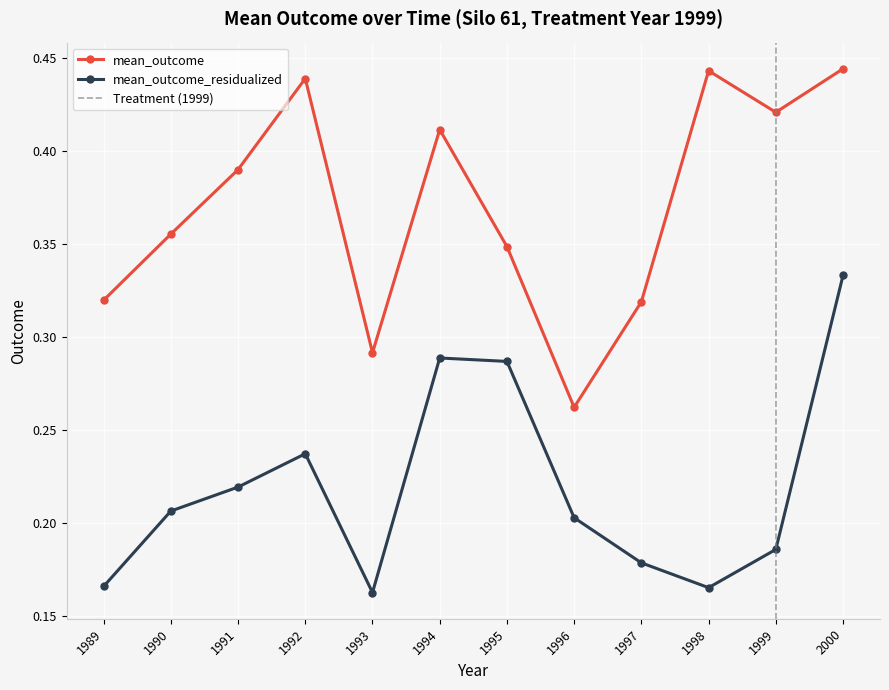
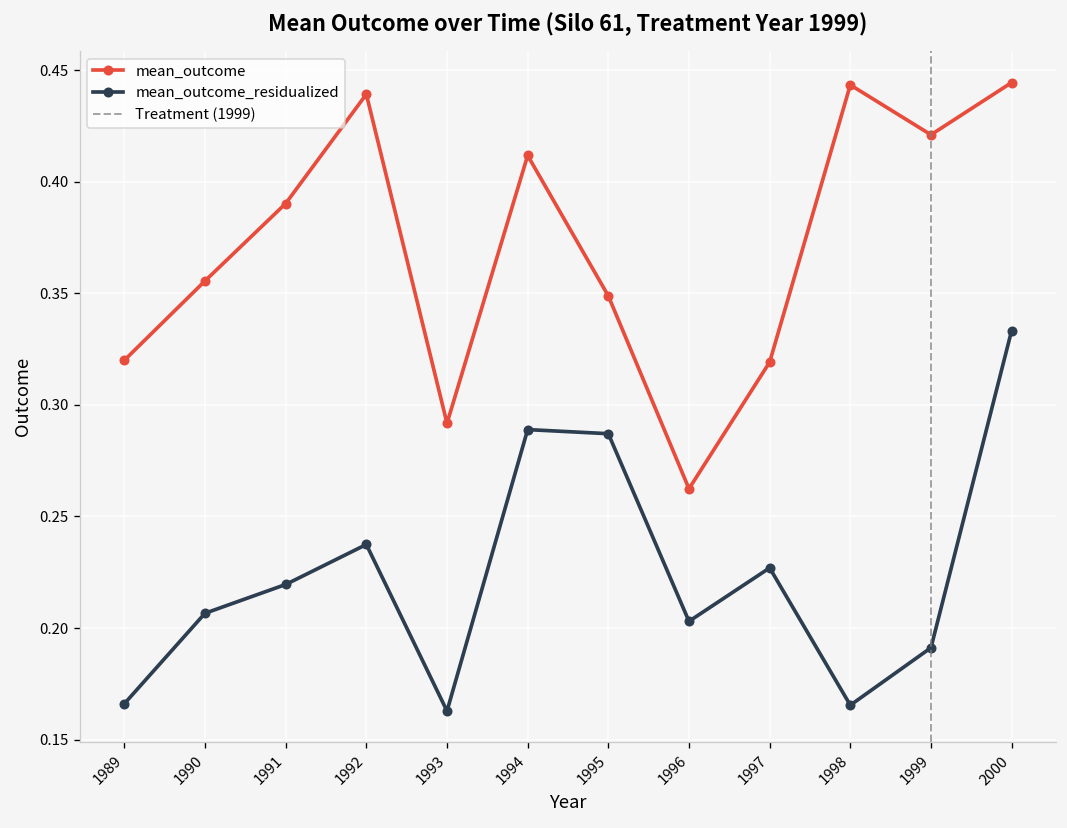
mean_outcome_residualized, 1997: 0.179 -> 0.227
mean_outcome_residualized, 1999: 0.186 -> 0.191
